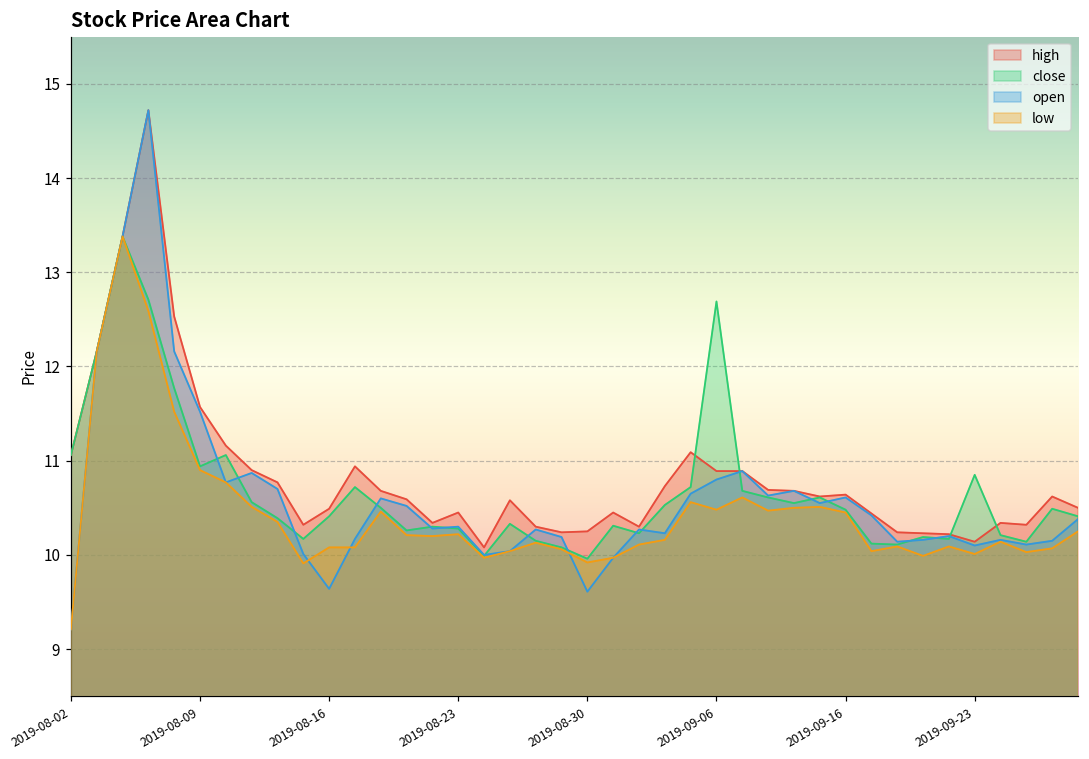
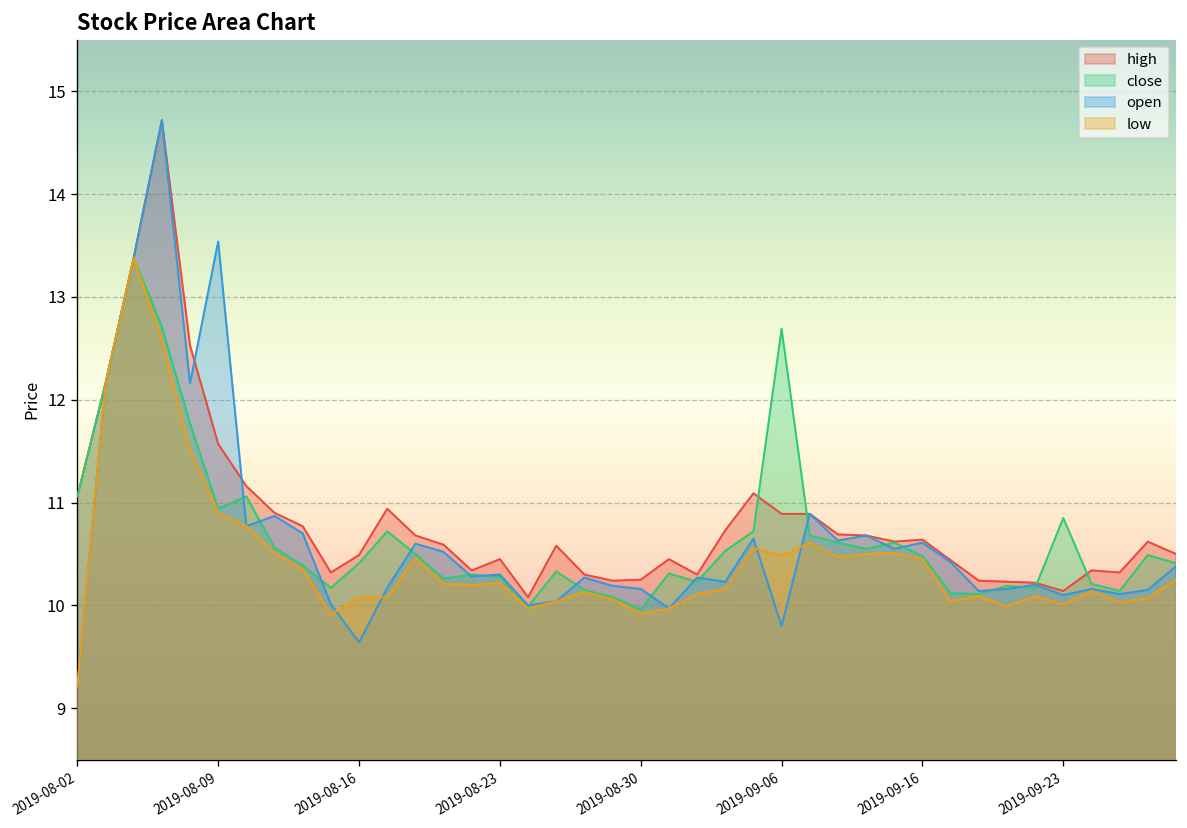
open, 2019-08-09: 11.5 -> 13.5
open, 2019-08-30: 9.6 -> 10.2
open, 2019-09-06: 10.8 -> 9.8
